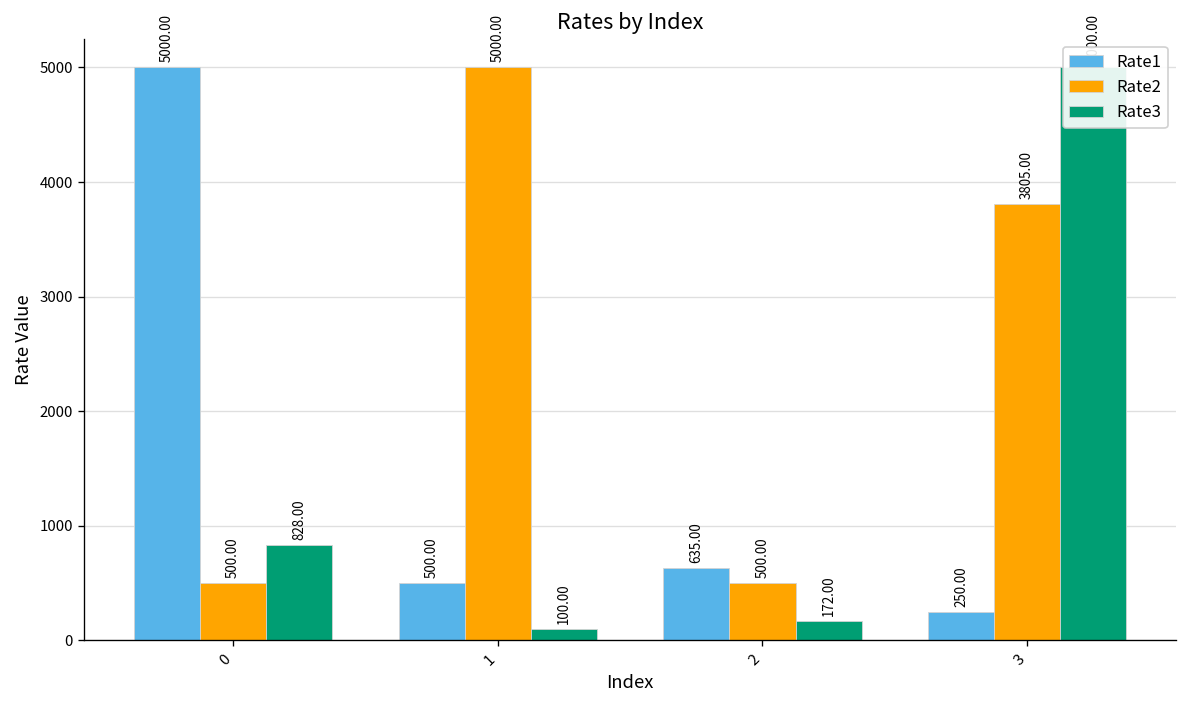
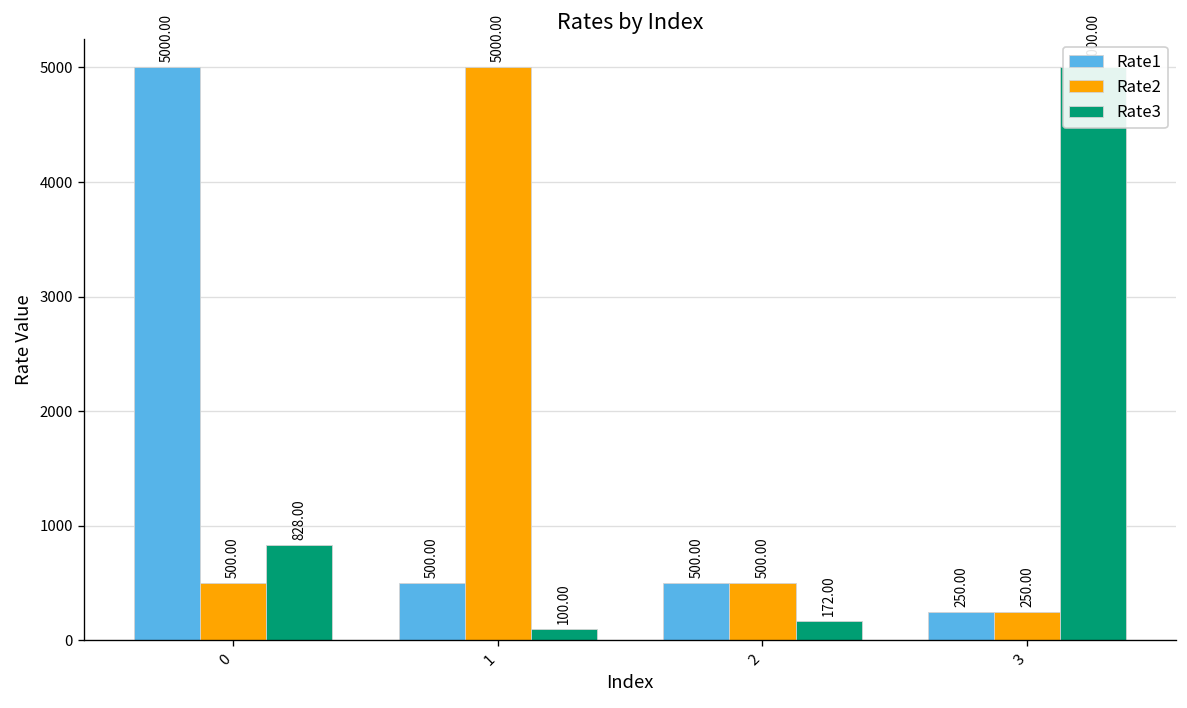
Rate1, 2: 635.00 -> 500.00
Rate2, 3: 3805.00 -> 250.00
